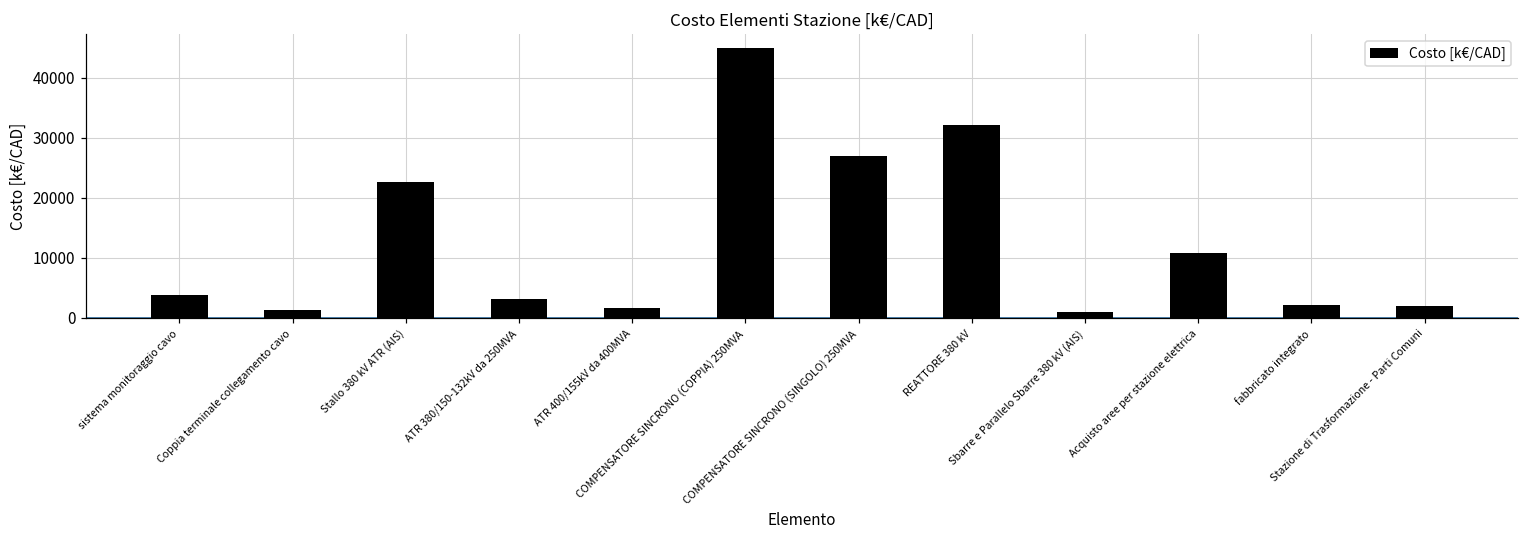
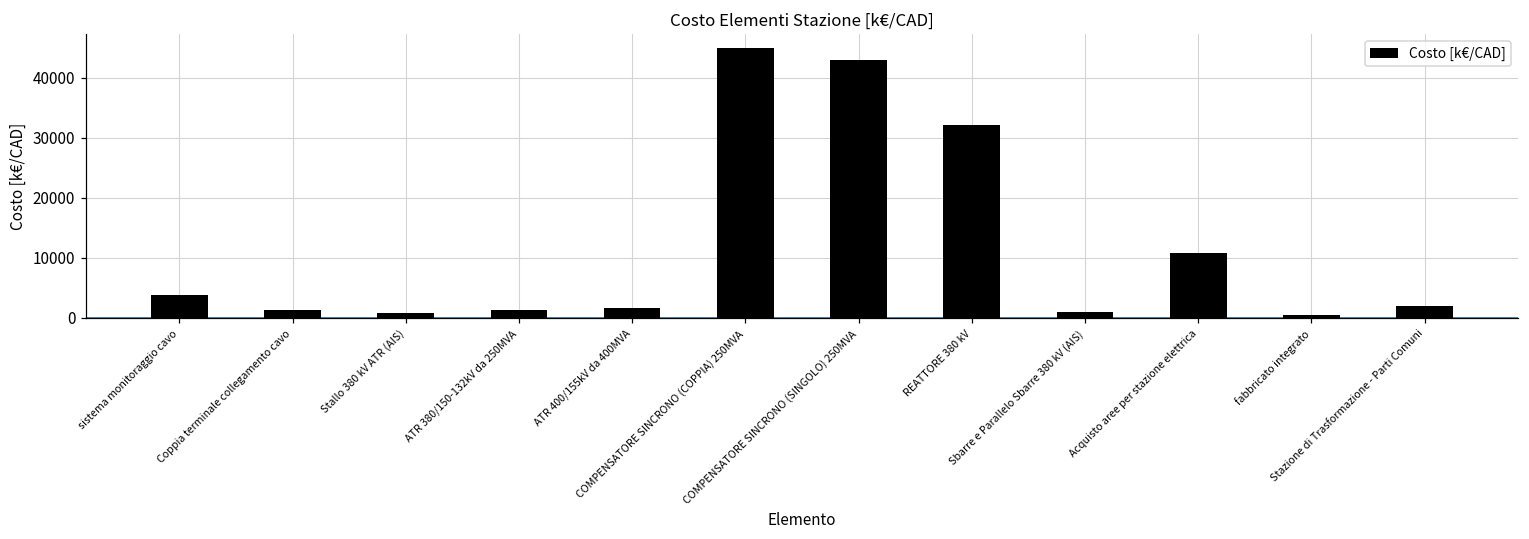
Stallo 380 kV ATR (AIS): 23000 -> 1000
ATR 380/150-132kV da 250MVA: 3000 -> 1000
COMPENSATORE SINCRONO (SINGOLO) 250MVA: 27000 -> 43000
fabbricato integrato: 2000 -> 0
